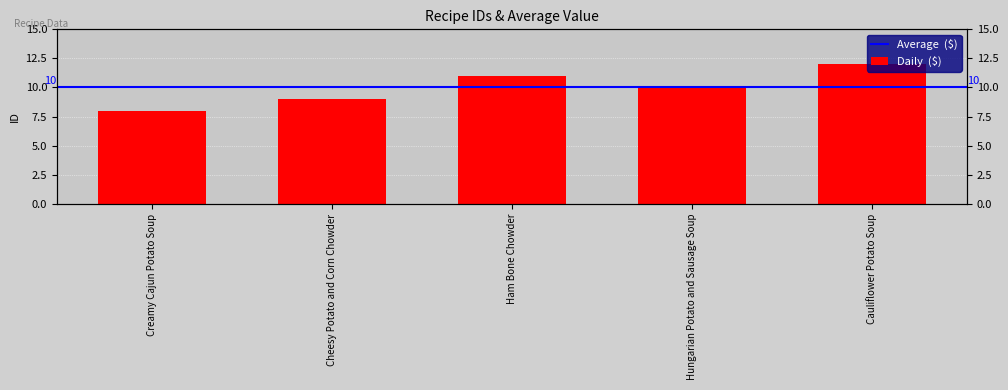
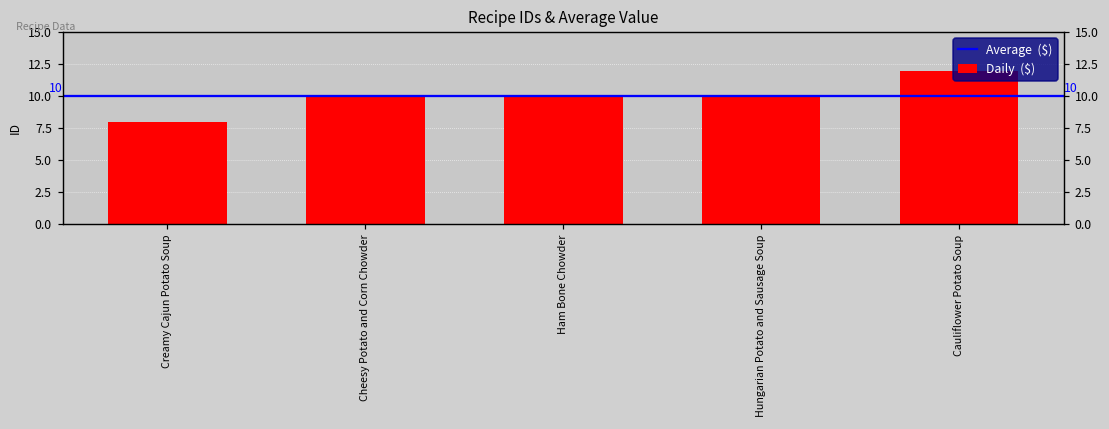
Cheesy Potato and Corn Chowder: 9 -> 10
Ham Bone Chowder: 11 -> 10
